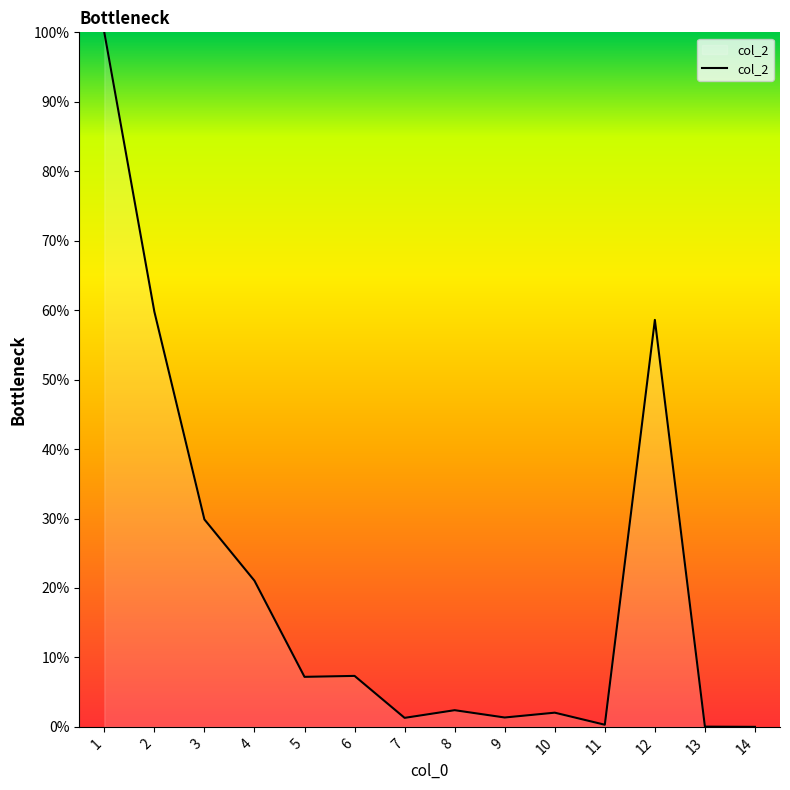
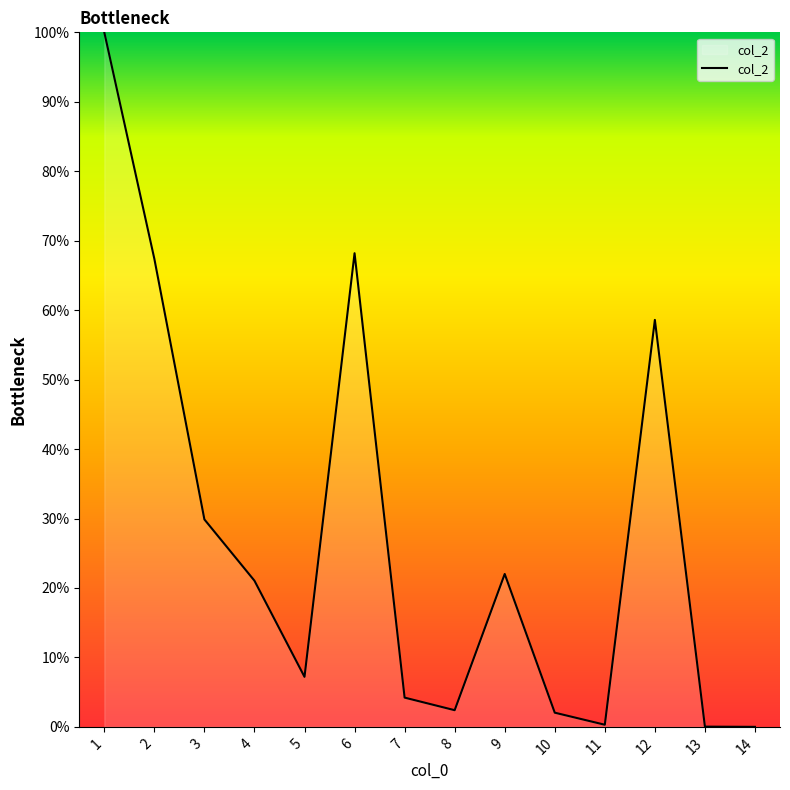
2: 60% -> 67%
6: 7% -> 68%
7: 1% -> 4%
9: 1% -> 22%
